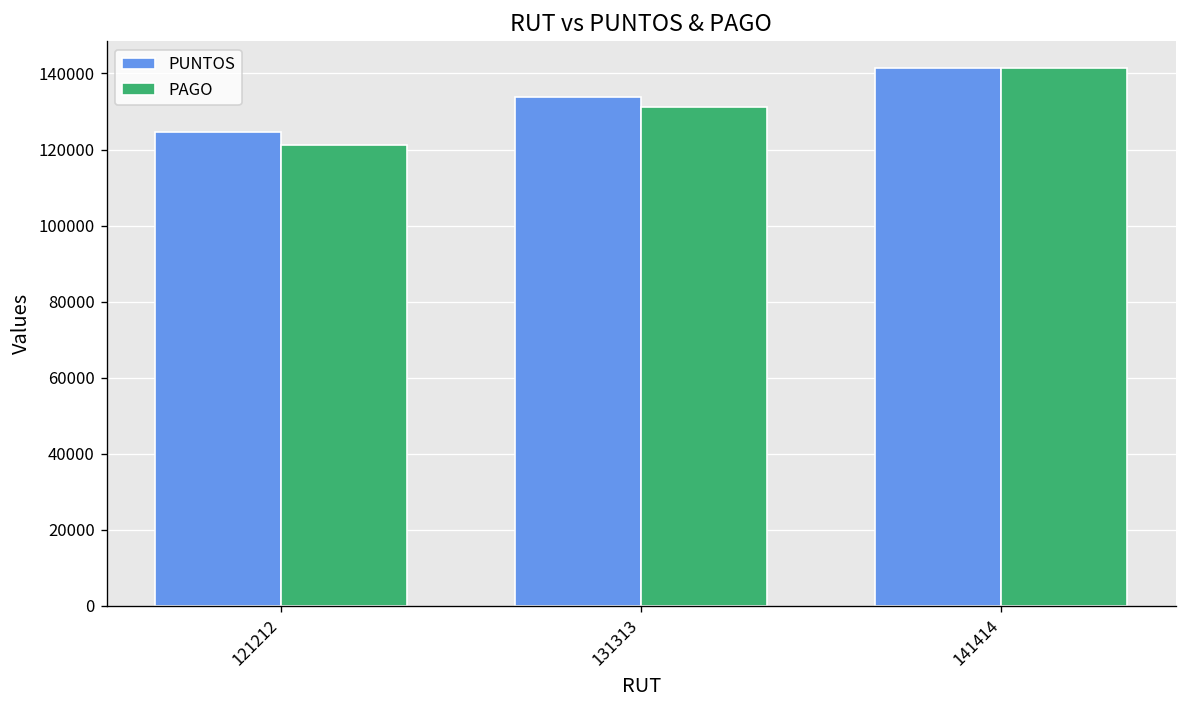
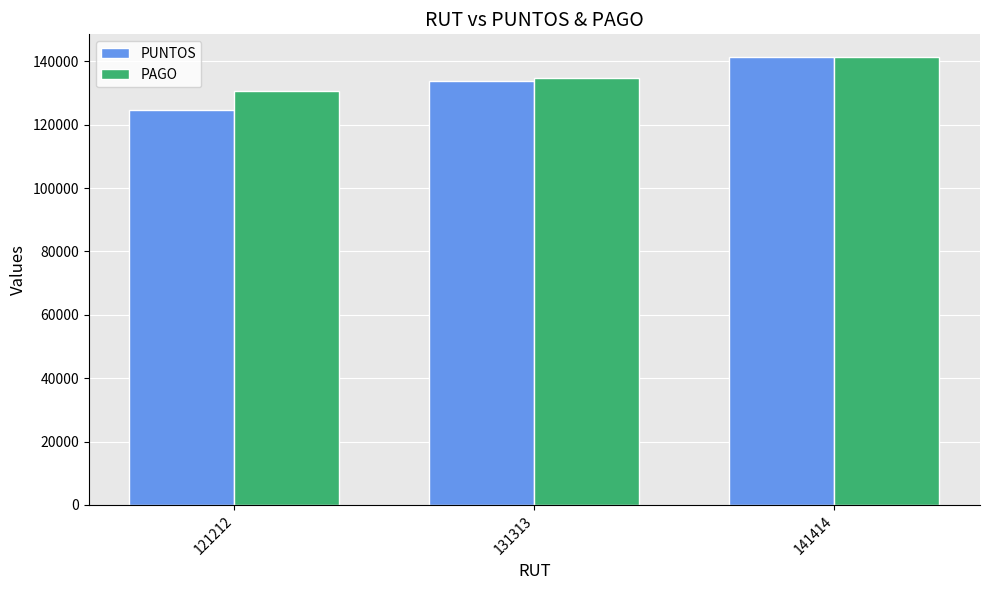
PAGO, 121212: 121000 -> 131000
PAGO, 131313: 131000 -> 135000
